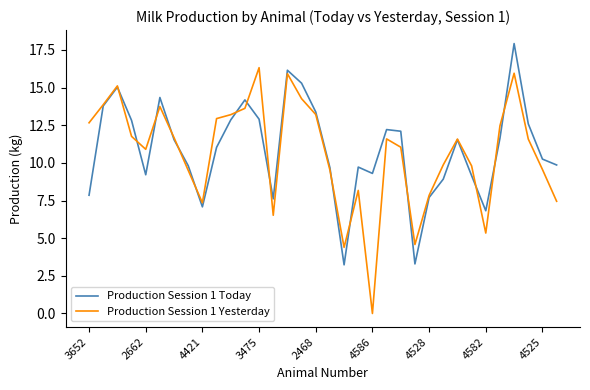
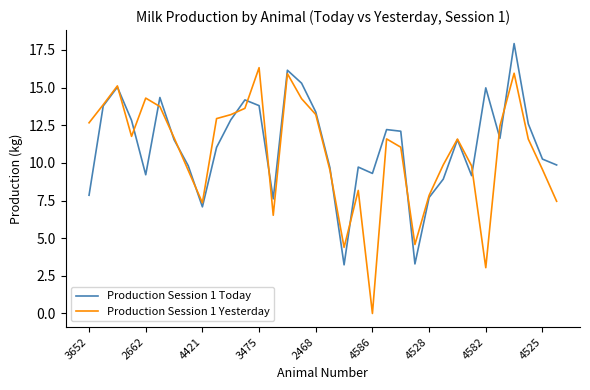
Production Session 1 Yesterday, 2662: 10.9 -> 14.3
Production Session 1 Today, 3475: 12.9 -> 13.8
Production Session 1 Today, 4582: 6.8 -> 15.0
Production Session 1 Yesterday, 4582: 5.3 -> 3.0
